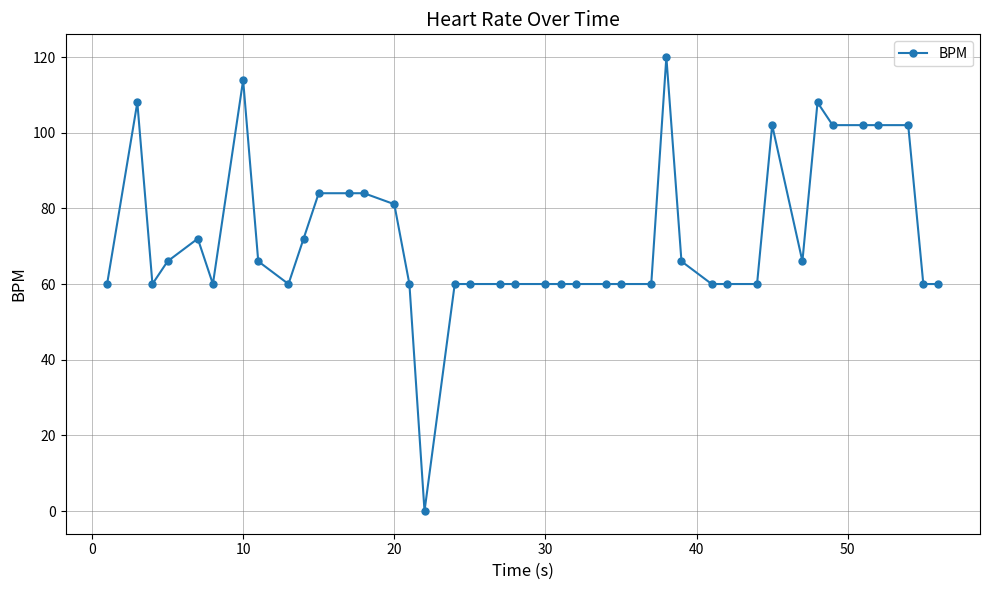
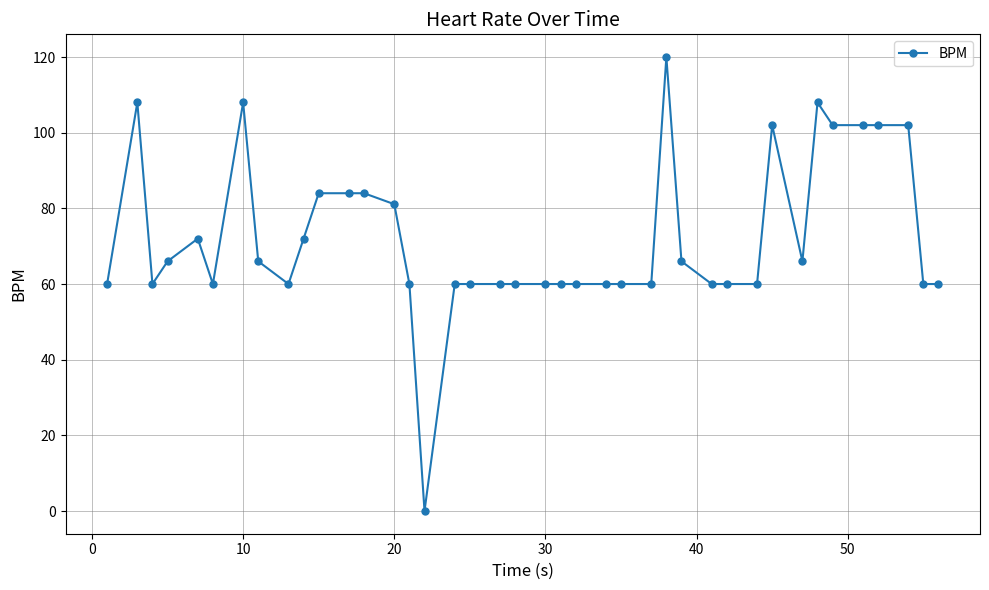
10: 114 -> 108
